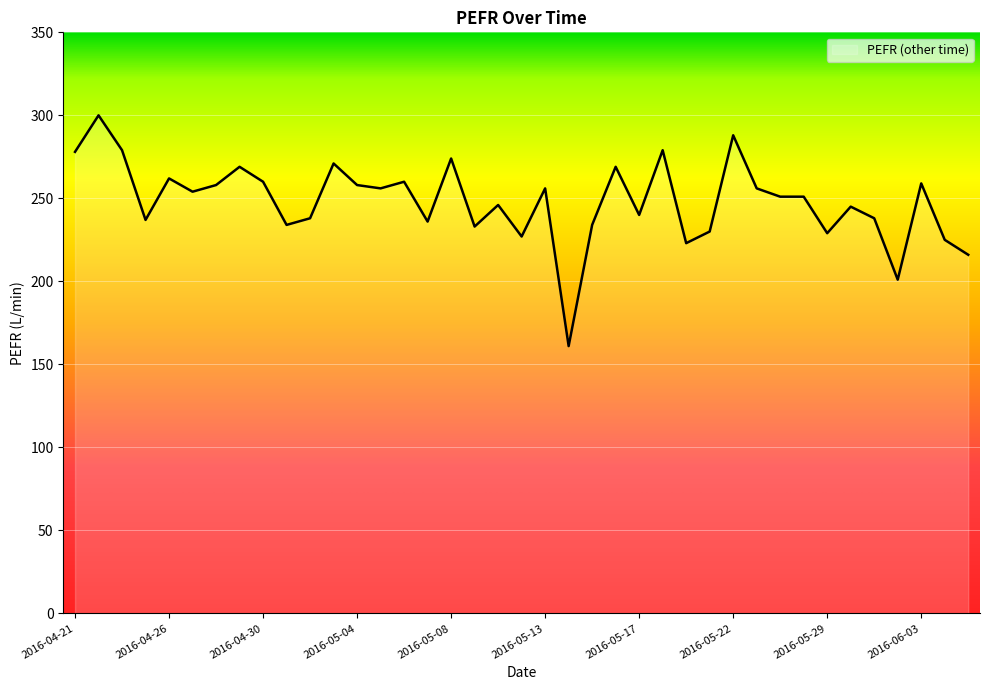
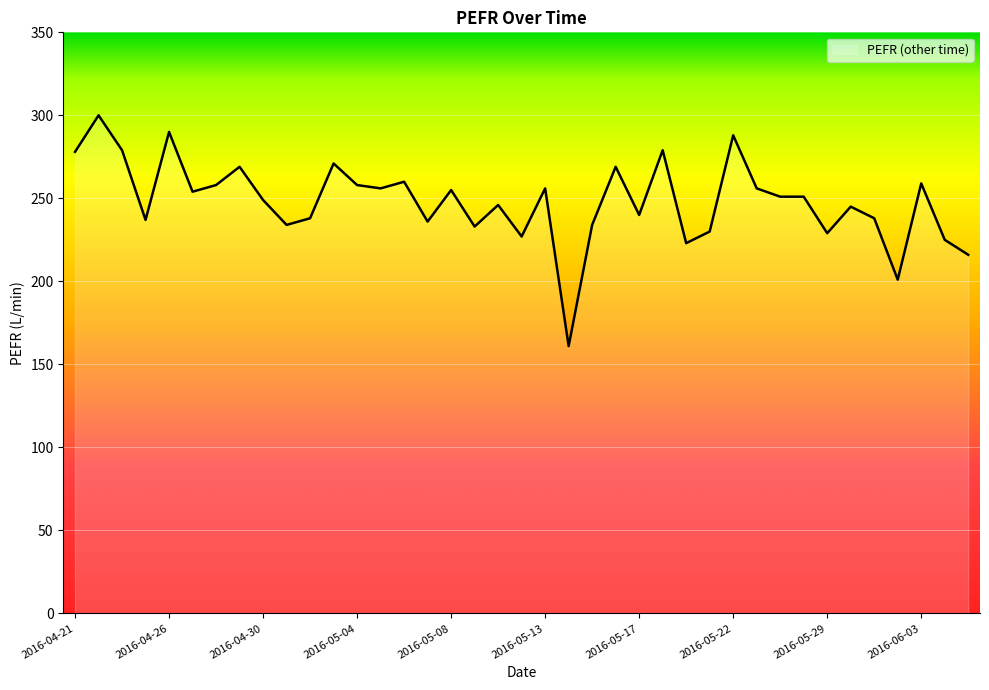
2016-04-26: 262 -> 290
2016-04-30: 260 -> 249
2016-05-08: 274 -> 255
